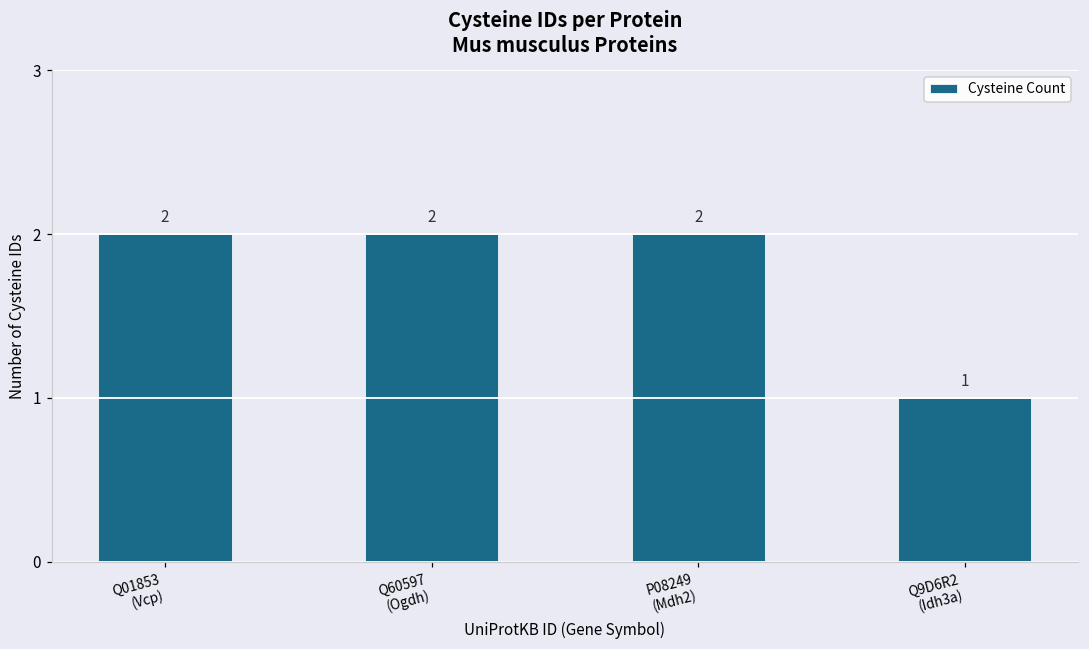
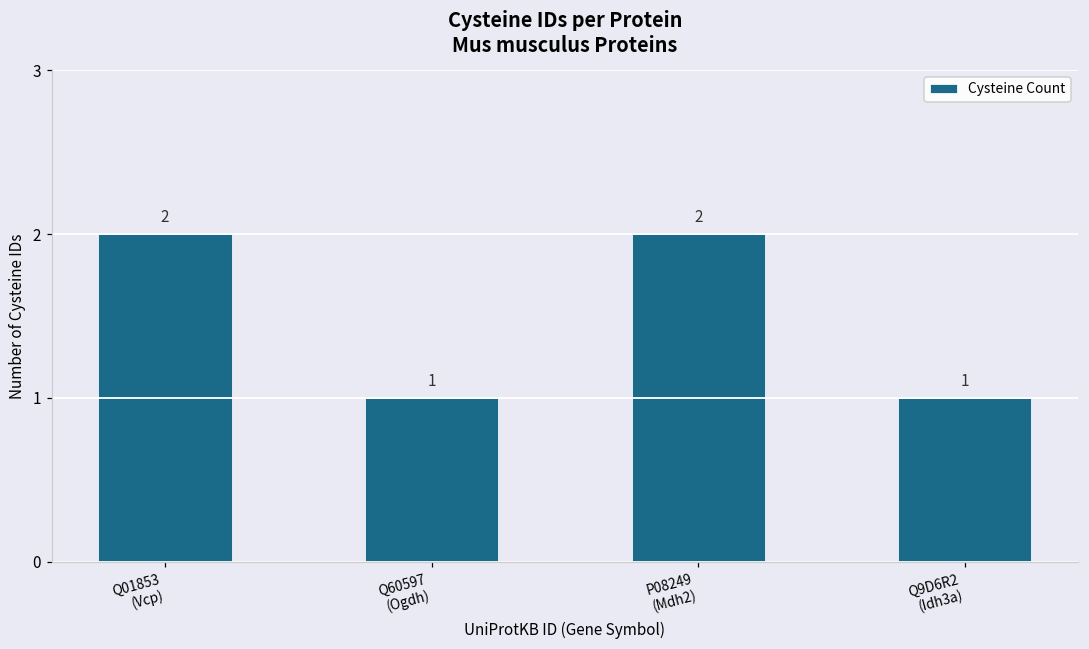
Q60597 (Ogdh): 2 -> 1
